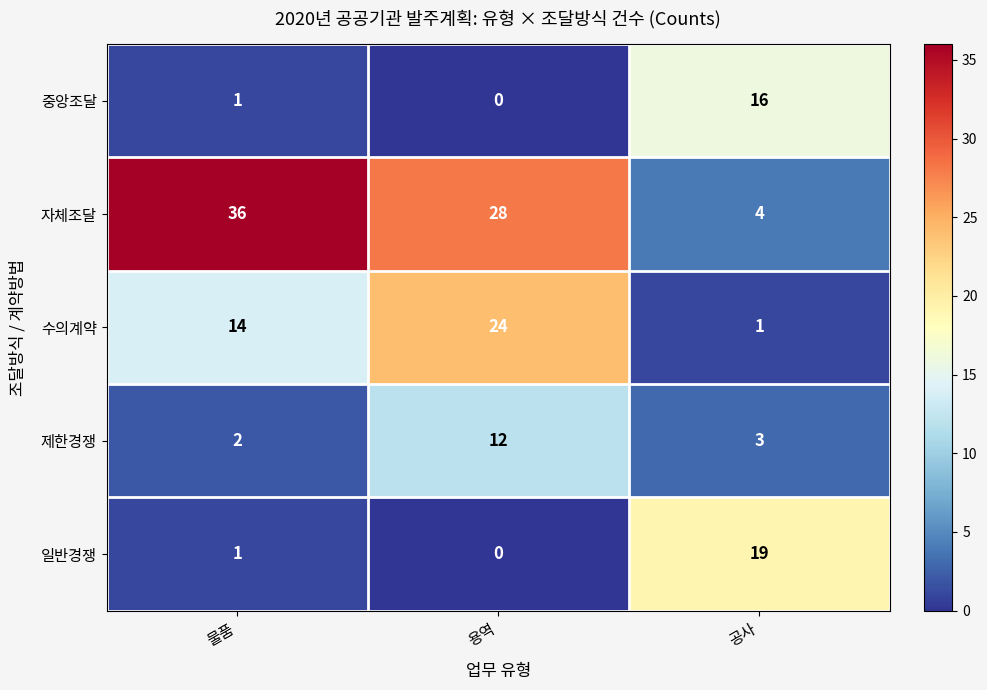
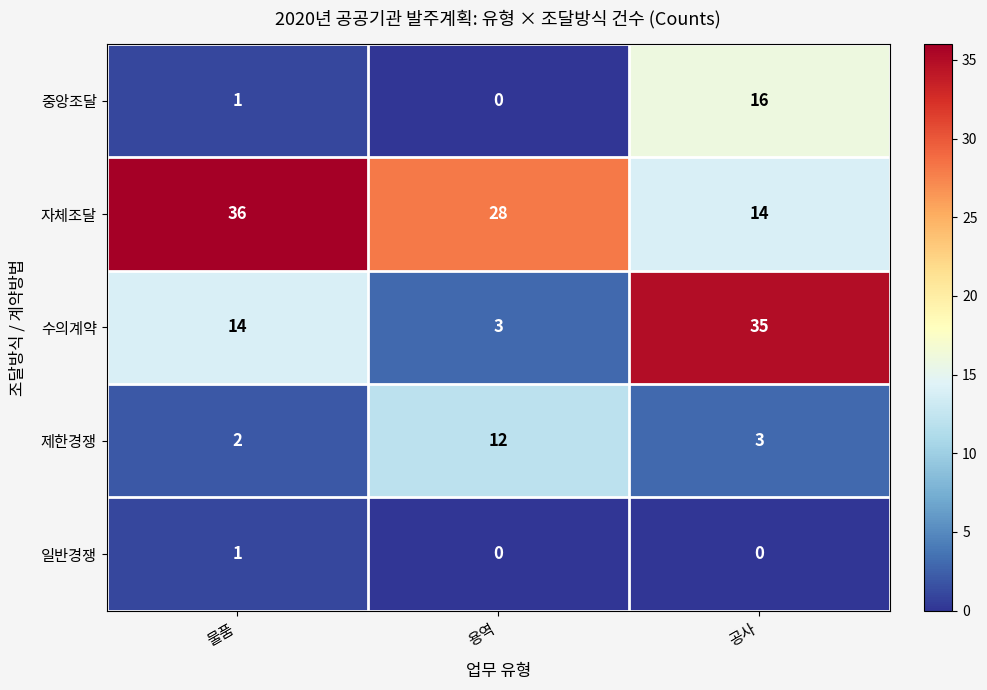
자체조달, 공사: 4 -> 14
수의계약, 용역: 24 -> 3
수의계약, 공사: 1 -> 35
일반경쟁, 공사: 19 -> 0
